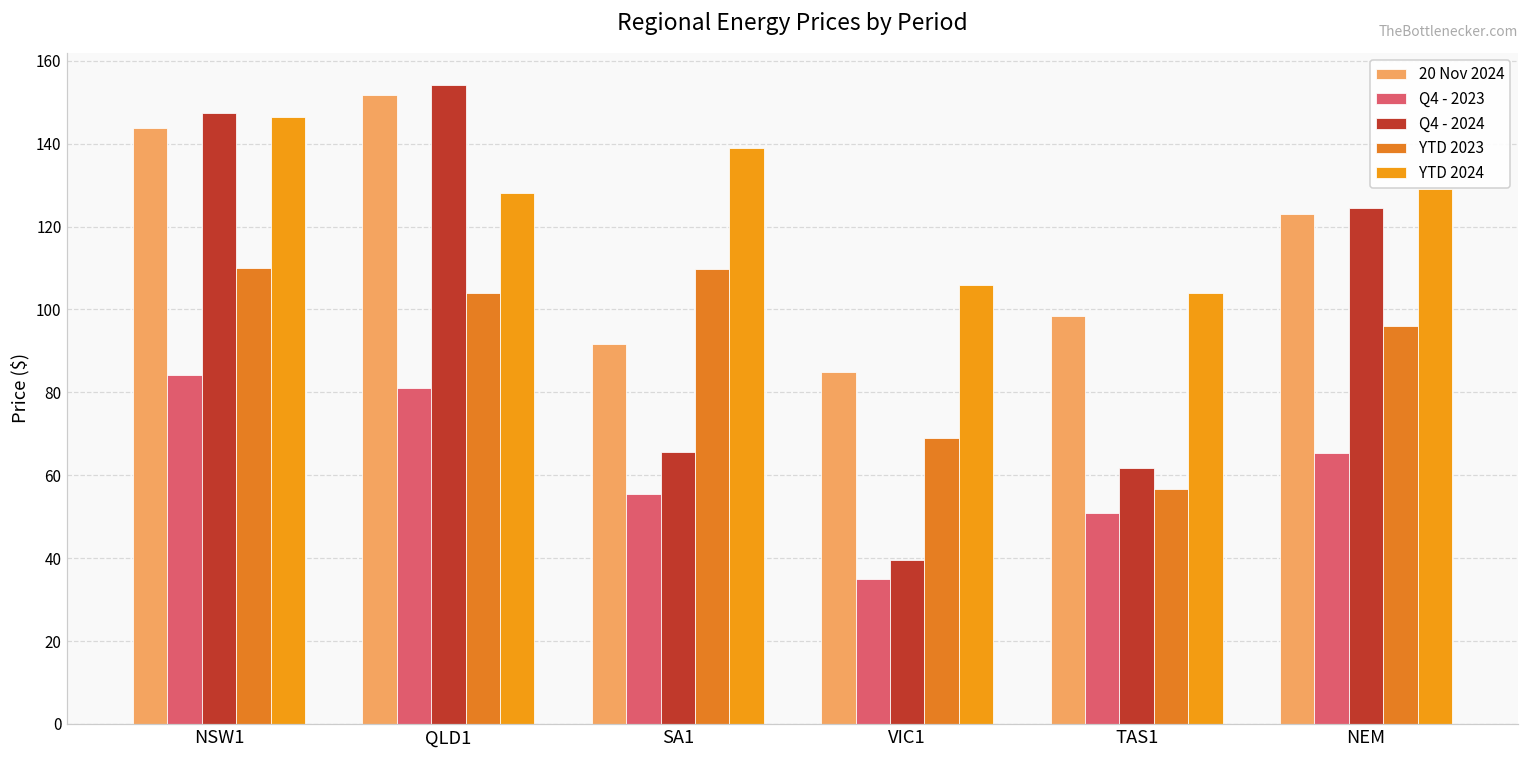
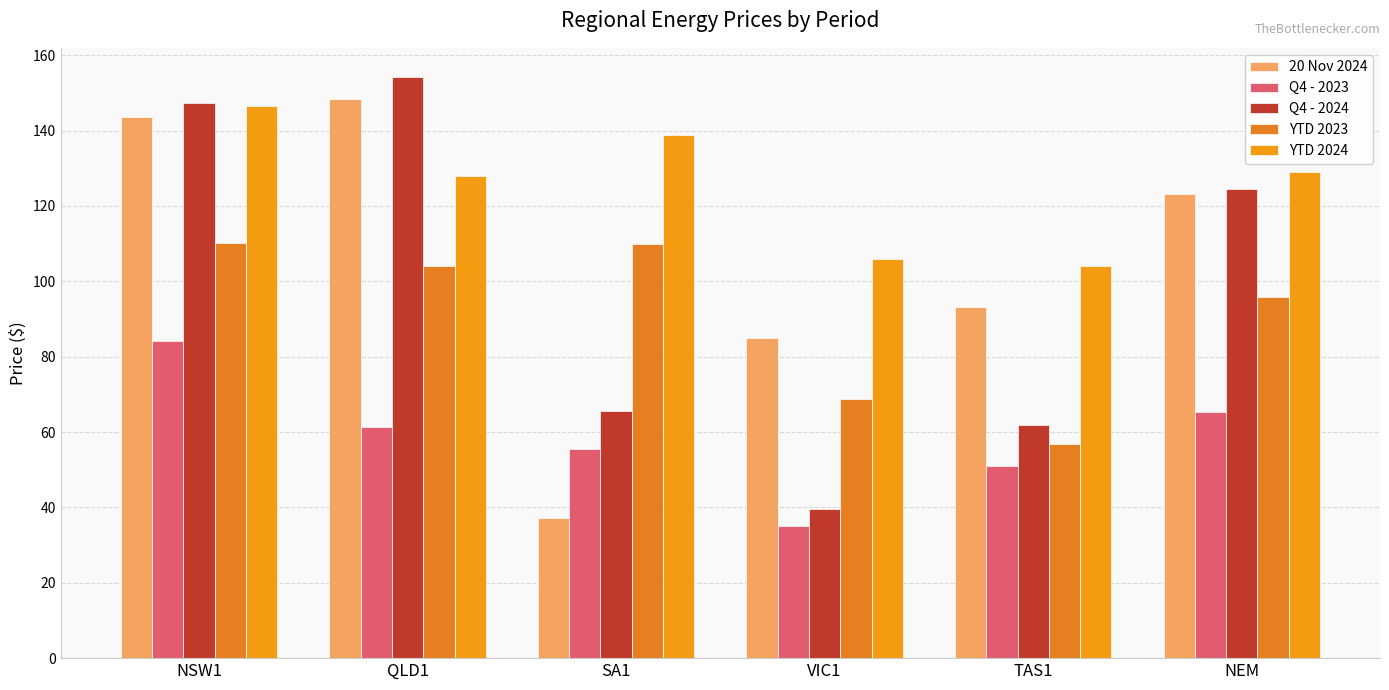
20 Nov 2024, QLD1: 152 -> 148
Q4 - 2023, QLD1: 81 -> 61
20 Nov 2024, SA1: 92 -> 37
20 Nov 2024, TAS1: 98 -> 93
